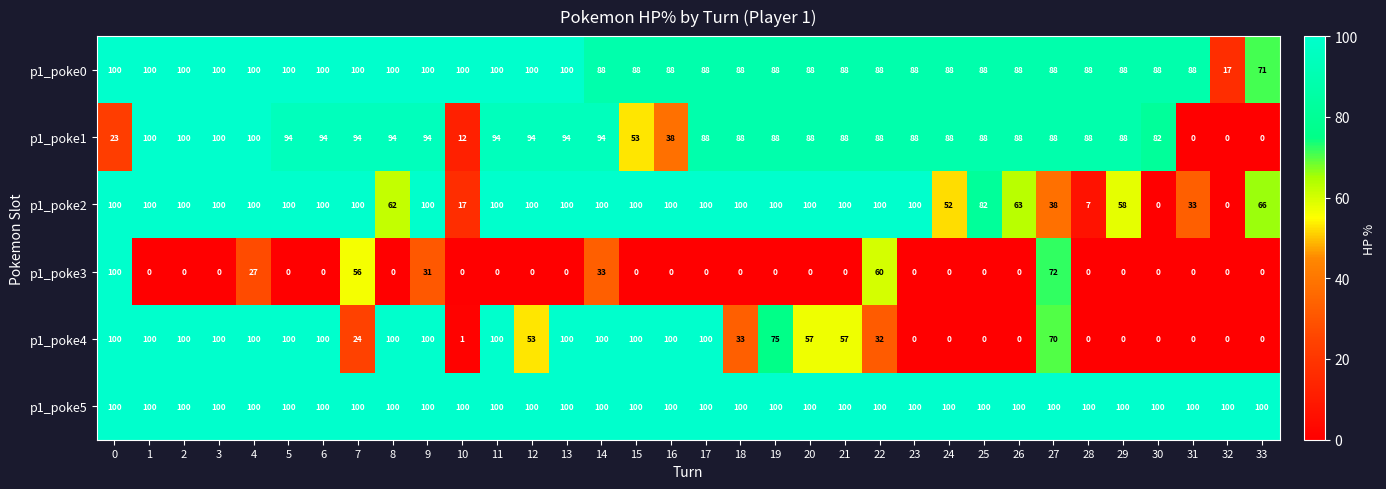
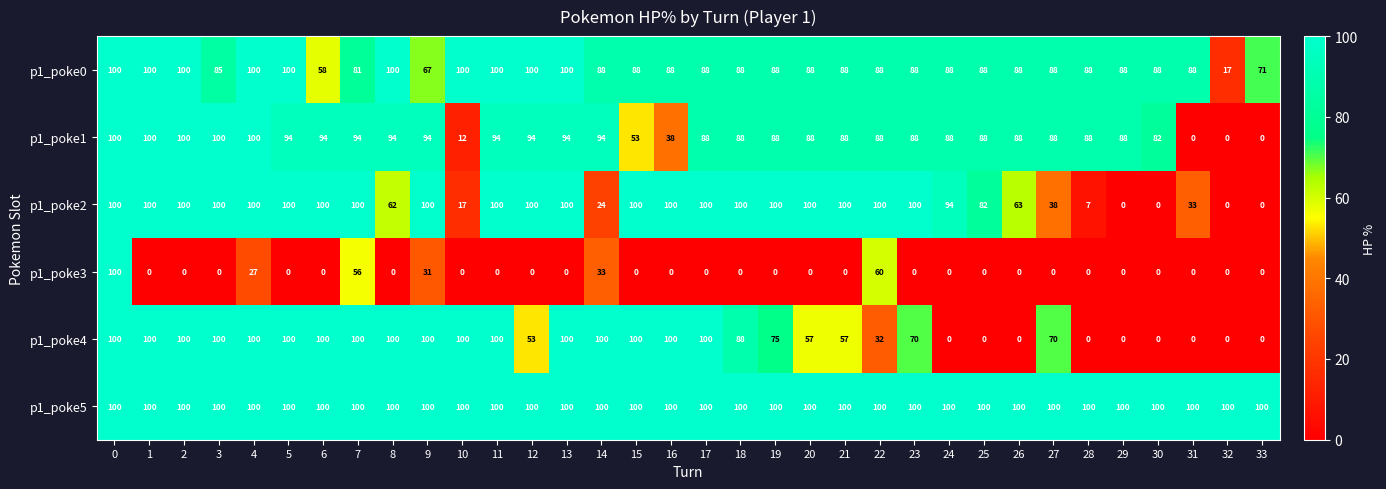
p1_poke0, 3: 100 -> 85
p1_poke0, 6: 100 -> 58
p1_poke0, 7: 100 -> 81
p1_poke0, 9: 100 -> 67
p1_poke1, 0: 23 -> 100
p1_poke2, 14: 100 -> 24
p1_poke2, 24: 52 -> 94
p1_poke2, 29: 58 -> 0
p1_poke2, 33: 66 -> 0
p1_poke3, 27: 72 -> 0
p1_poke4, 7: 24 -> 100
p1_poke4, 10: 1 -> 100
p1_poke4, 18: 33 -> 88
p1_poke4, 23: 0 -> 70
